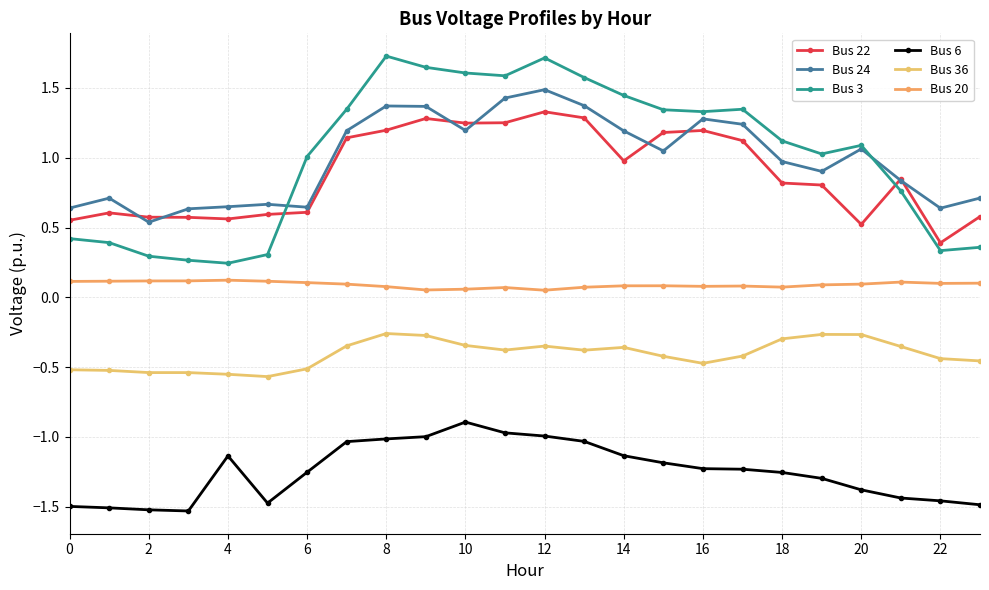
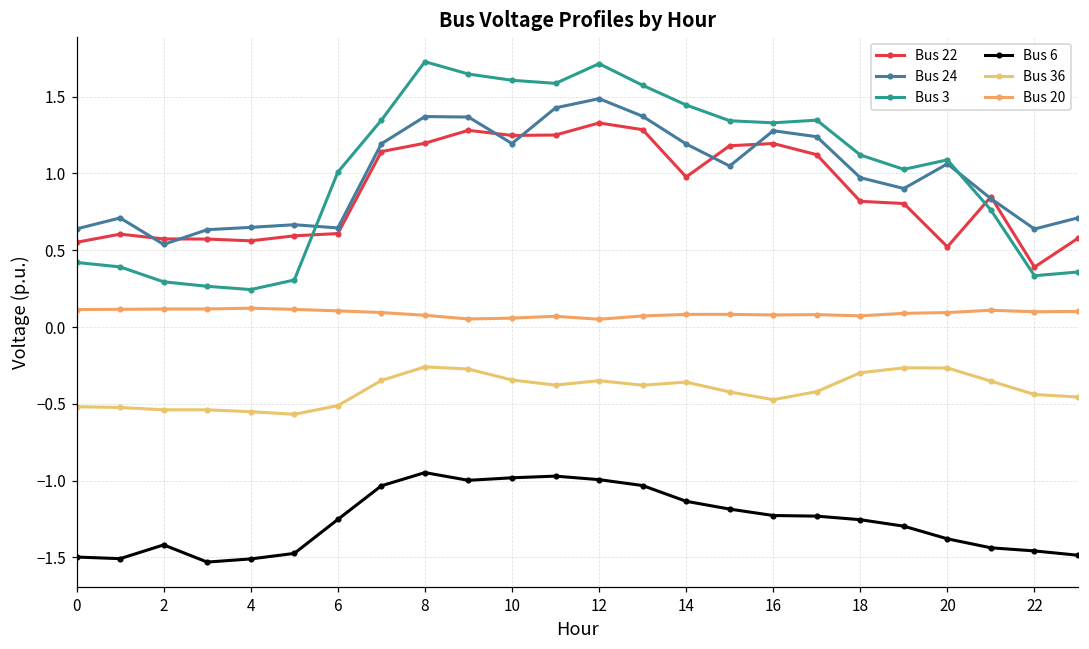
Bus 6, 2: -1.52 -> -1.42
Bus 6, 4: -1.14 -> -1.51
Bus 6, 8: -1.01 -> -0.95
Bus 6, 10: -0.89 -> -0.98
